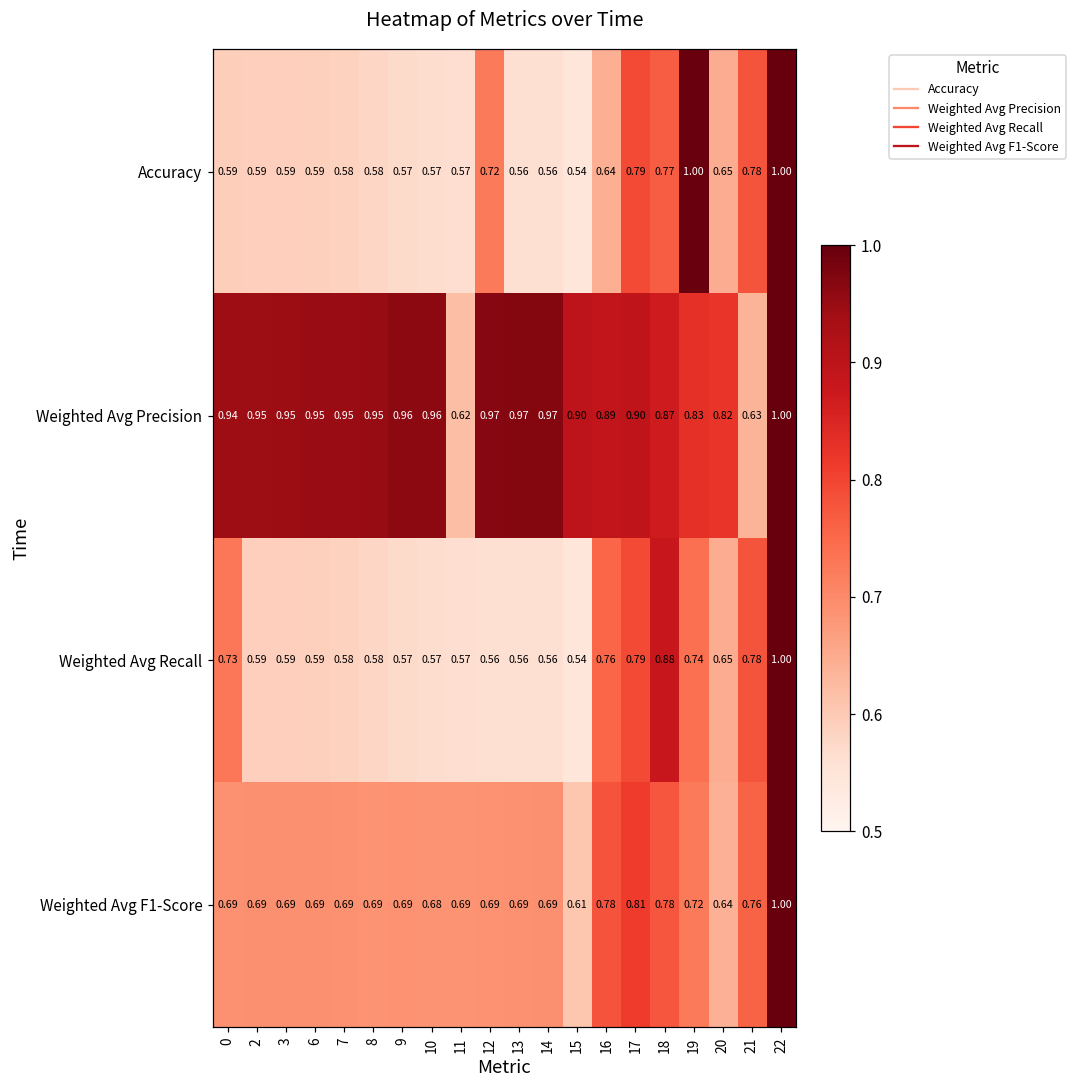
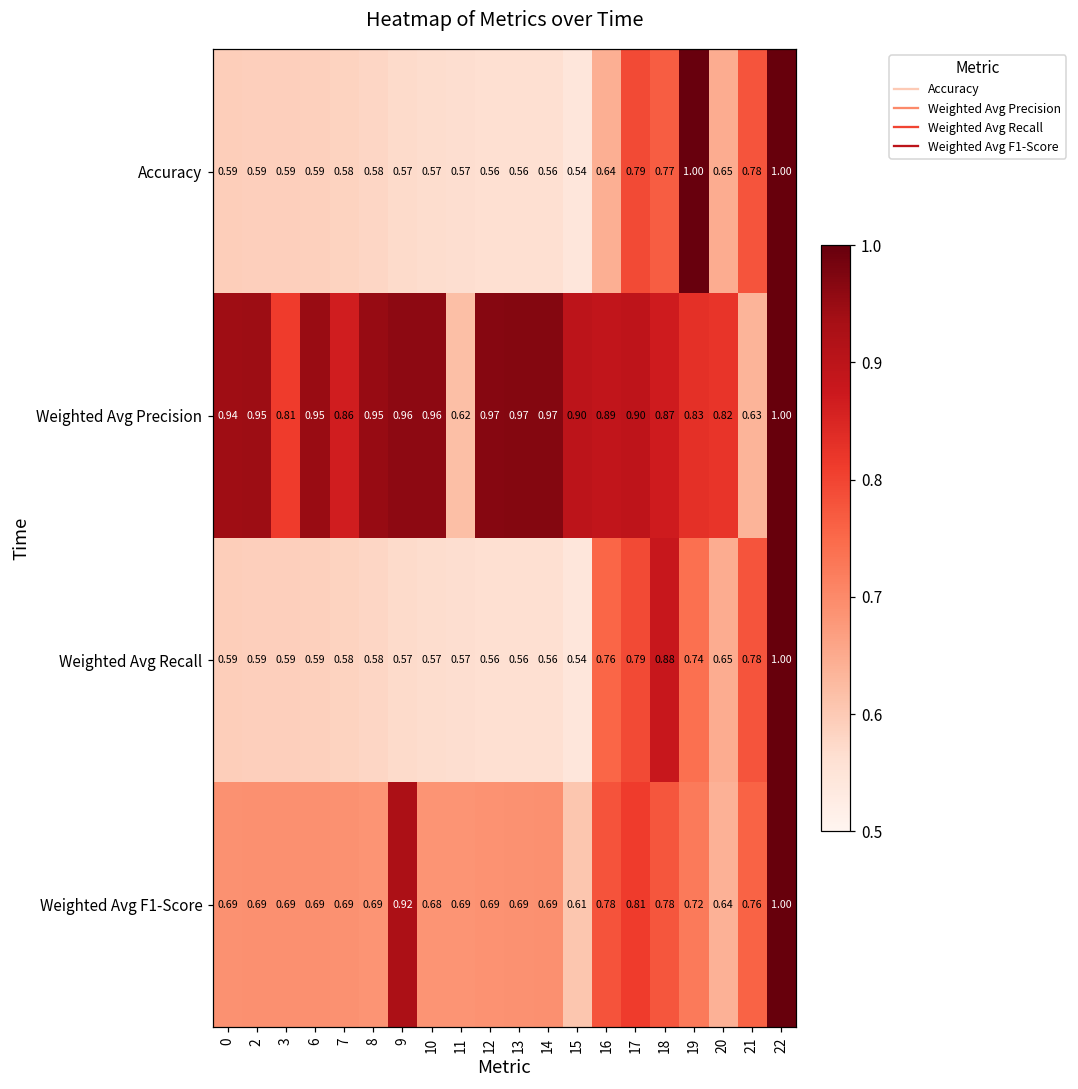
Accuracy, 12: 0.72 -> 0.56
Weighted Avg Precision, 3: 0.95 -> 0.81
Weighted Avg Precision, 7: 0.95 -> 0.86
Weighted Avg Recall, 0: 0.73 -> 0.59
Weighted Avg F1-Score, 9: 0.69 -> 0.92
